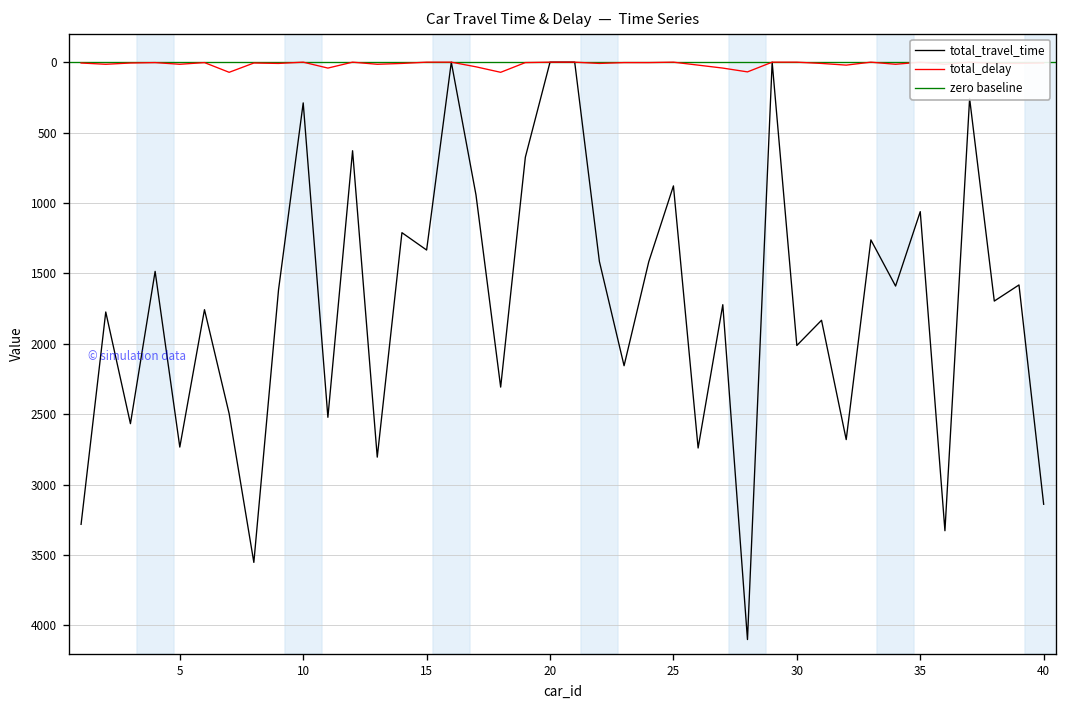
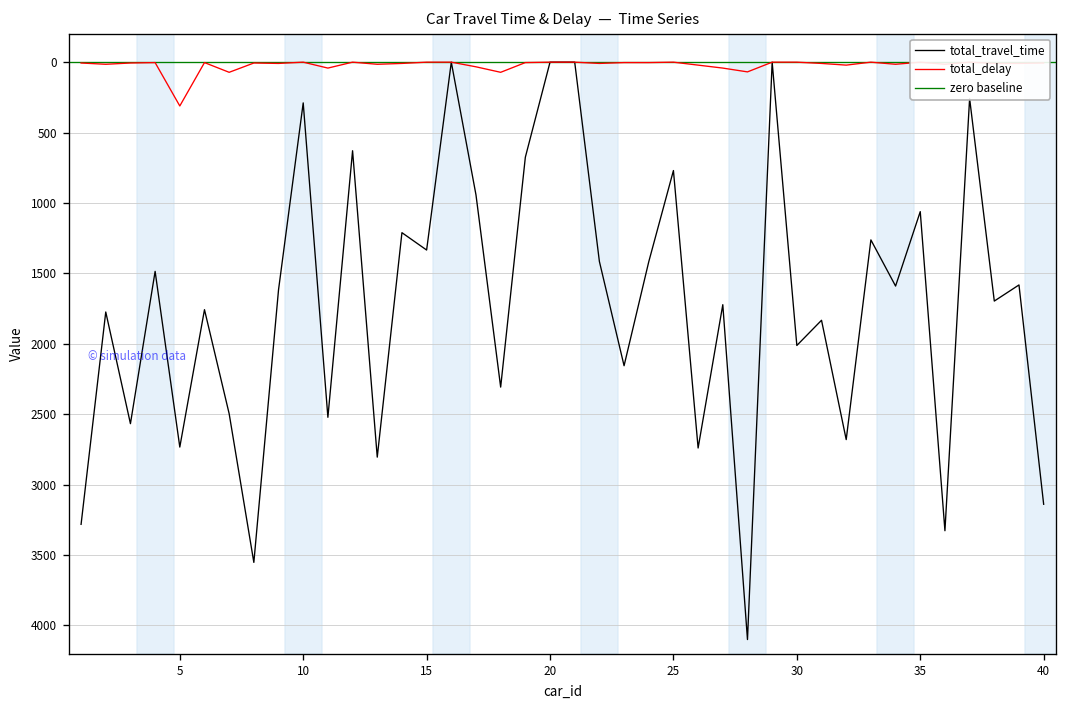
total_delay, 5: 20 -> 310
total_travel_time, 25: 880 -> 770
